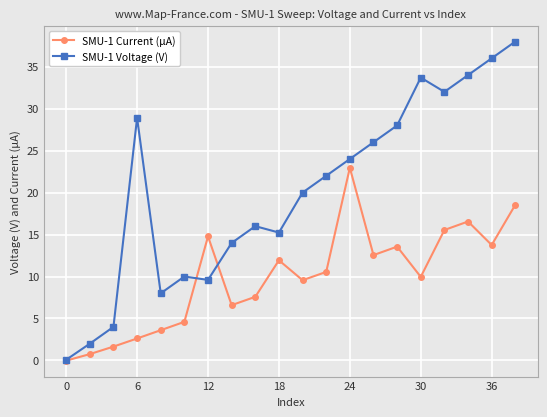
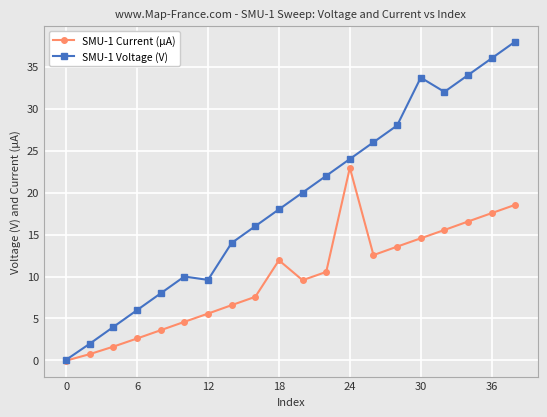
SMU-1 Voltage (V), 6: 29 -> 6
SMU-1 Current (µA), 12: 15 -> 6
SMU-1 Voltage (V), 18: 15 -> 18
SMU-1 Current (µA), 30: 10 -> 15
SMU-1 Current (µA), 36: 14 -> 18
